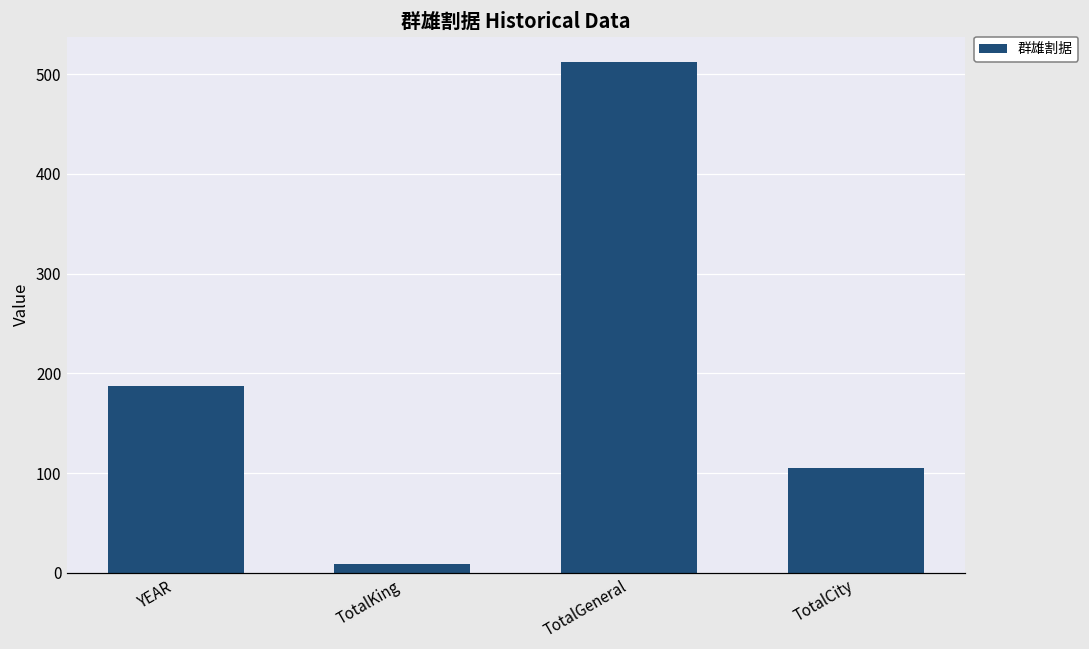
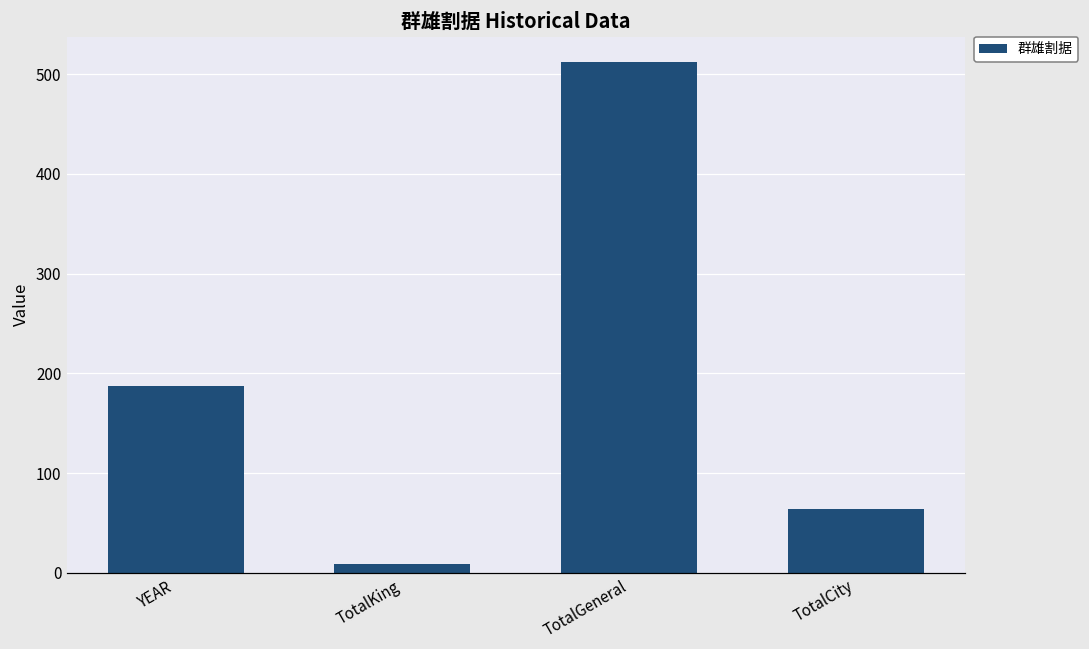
TotalCity: 110 -> 60
